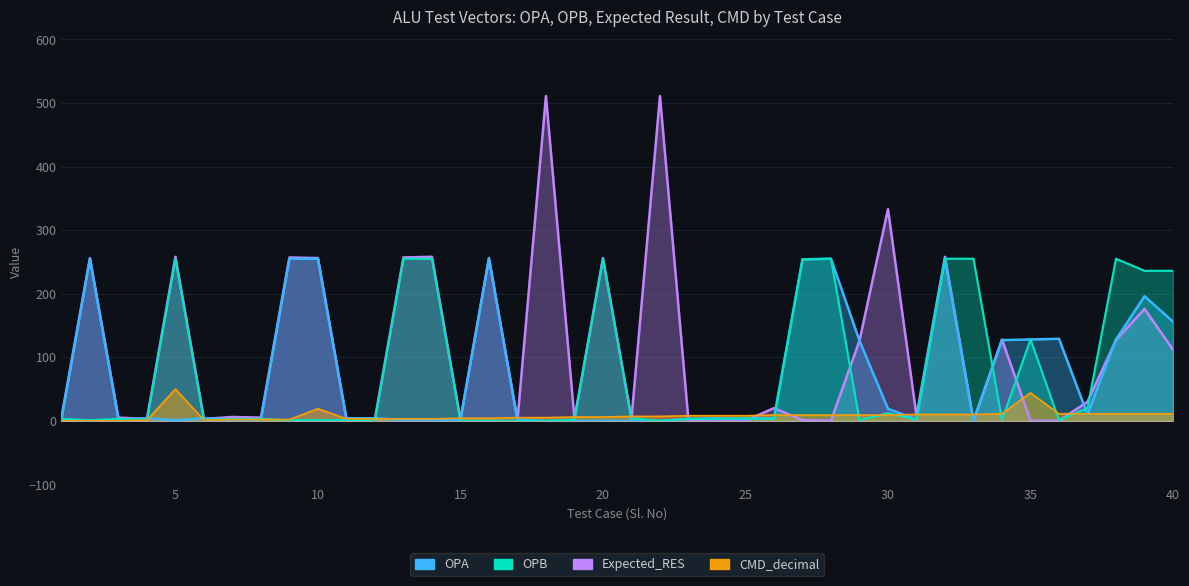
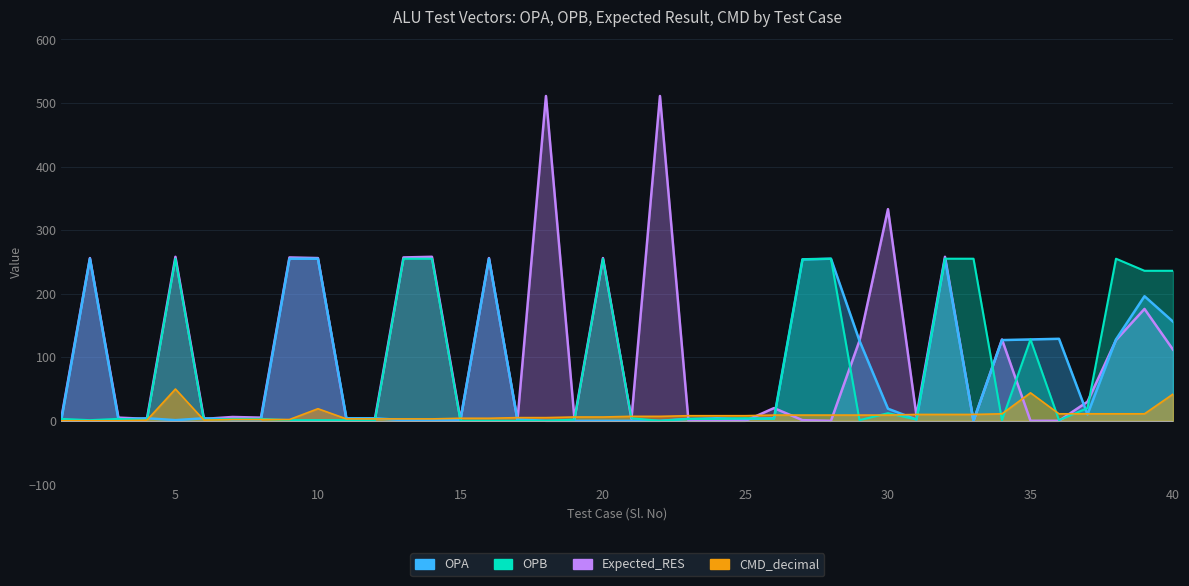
CMD_decimal, 40: 10 -> 40
